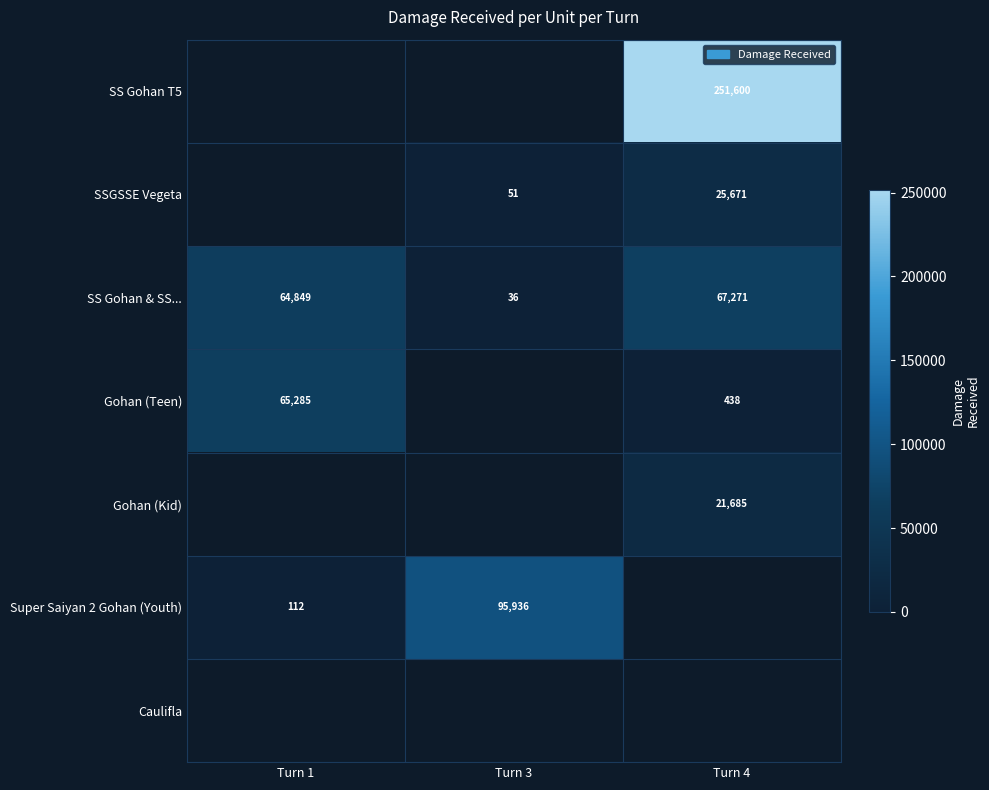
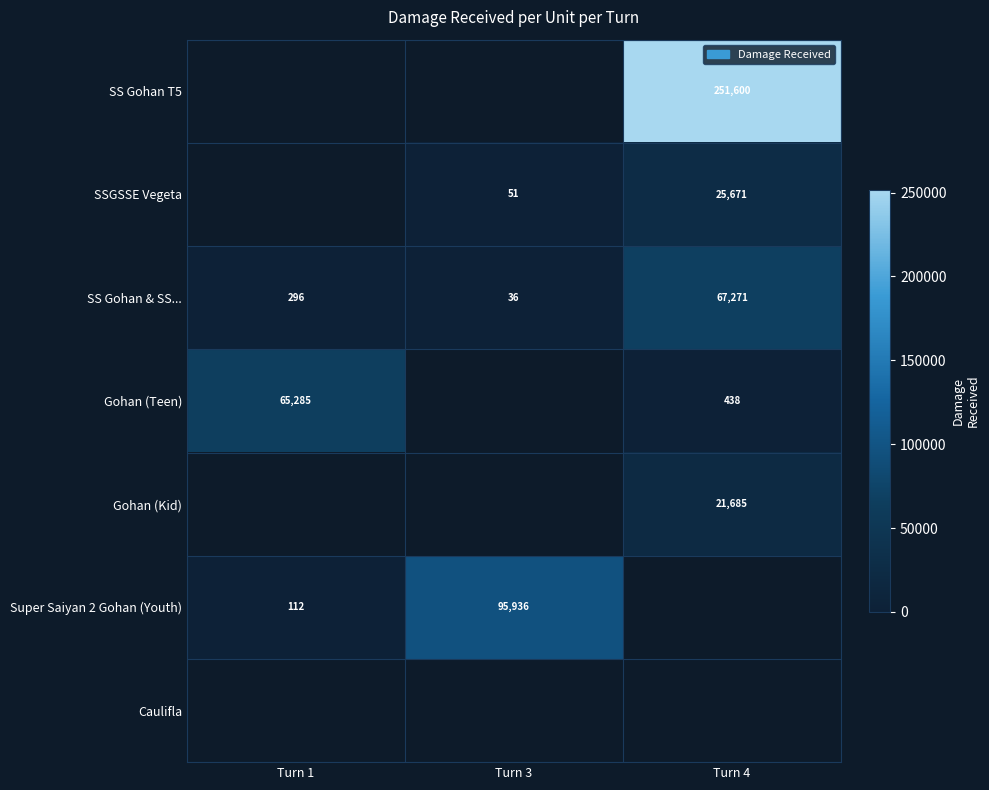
SS Gohan & SS..., Turn 1: 64,849 -> 296
